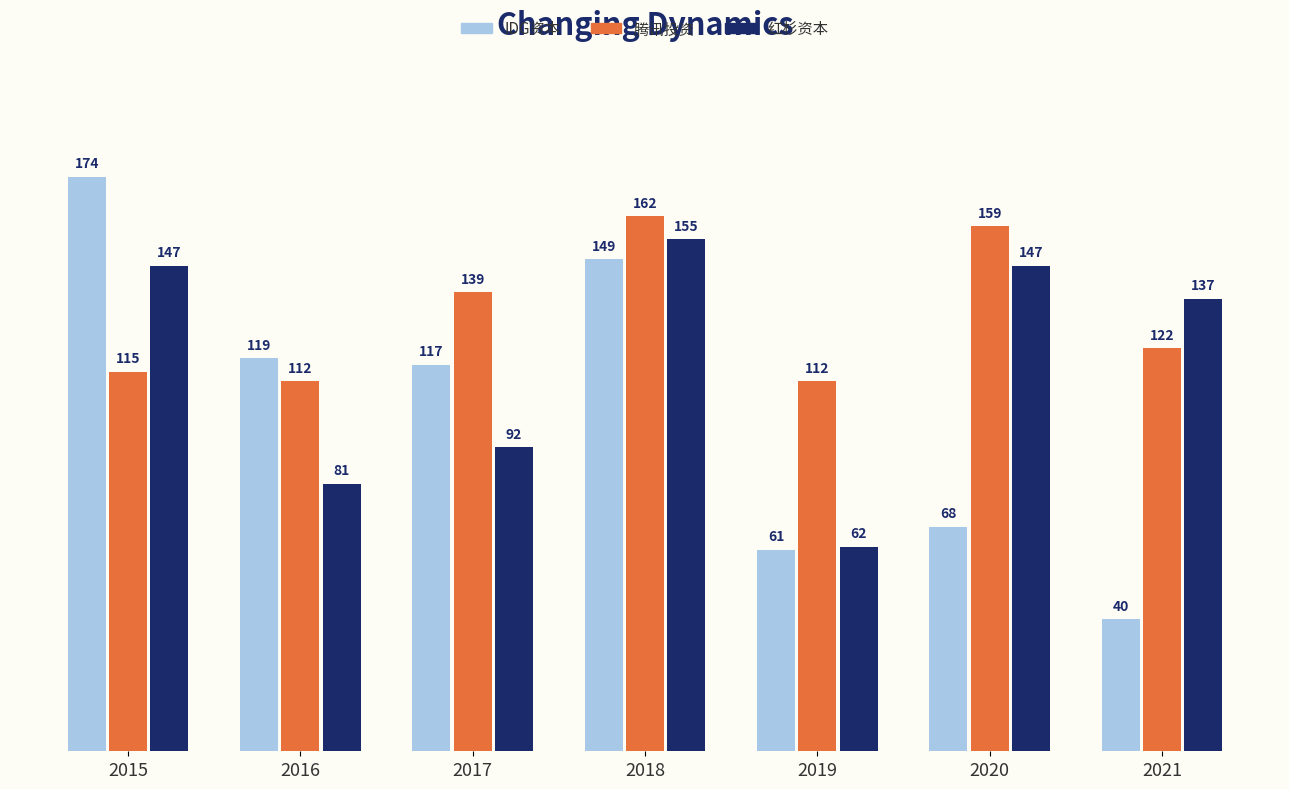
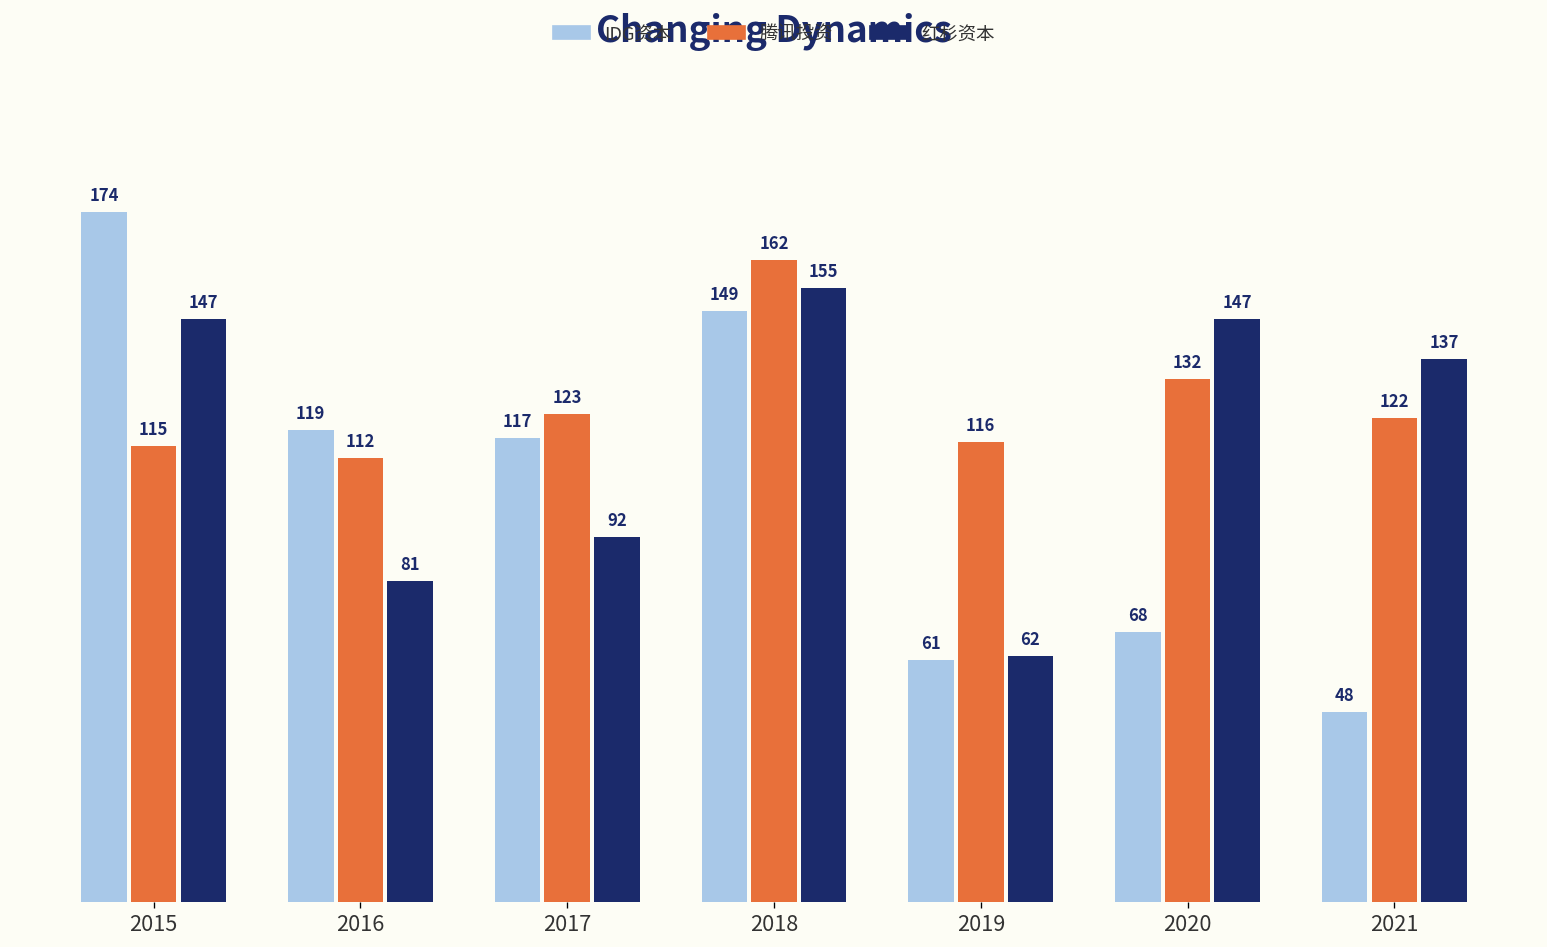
腾讯投资, 2017: 139 -> 123
腾讯投资, 2019: 112 -> 116
腾讯投资, 2020: 159 -> 132
IDG资本, 2021: 40 -> 48
